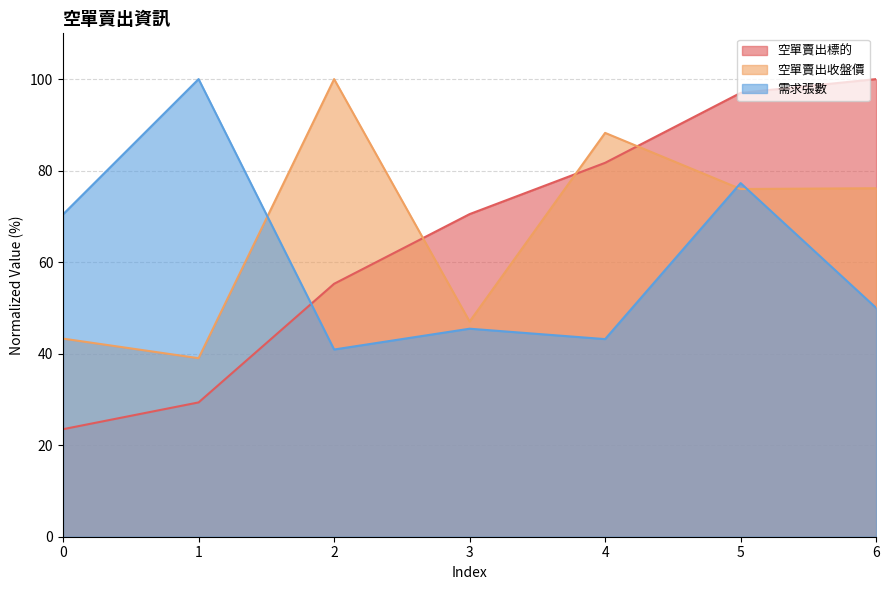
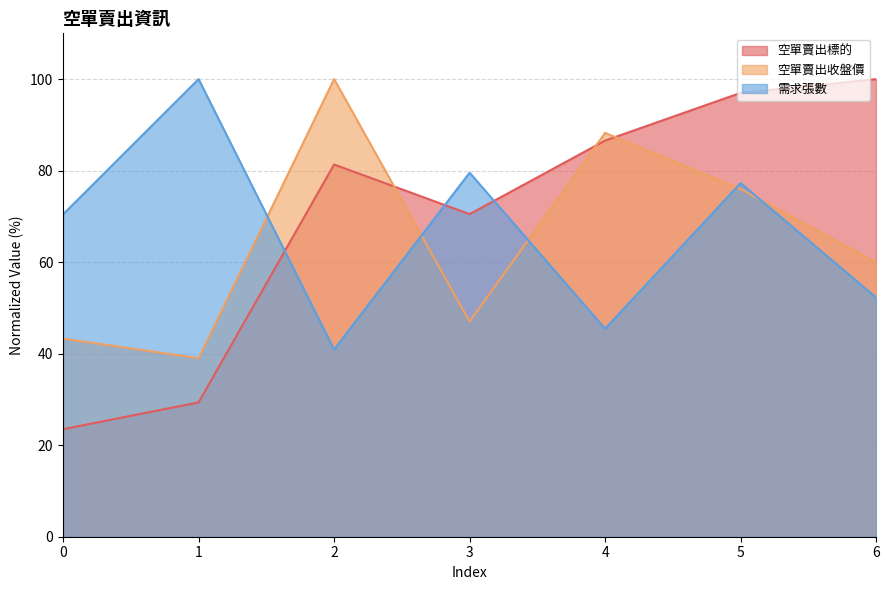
空單賣出標的, 2: 55 -> 81
需求張數, 3: 45 -> 80
空單賣出標的, 4: 82 -> 87
需求張數, 4: 43 -> 45
空單賣出收盤價, 6: 76 -> 60
需求張數, 6: 50 -> 52
